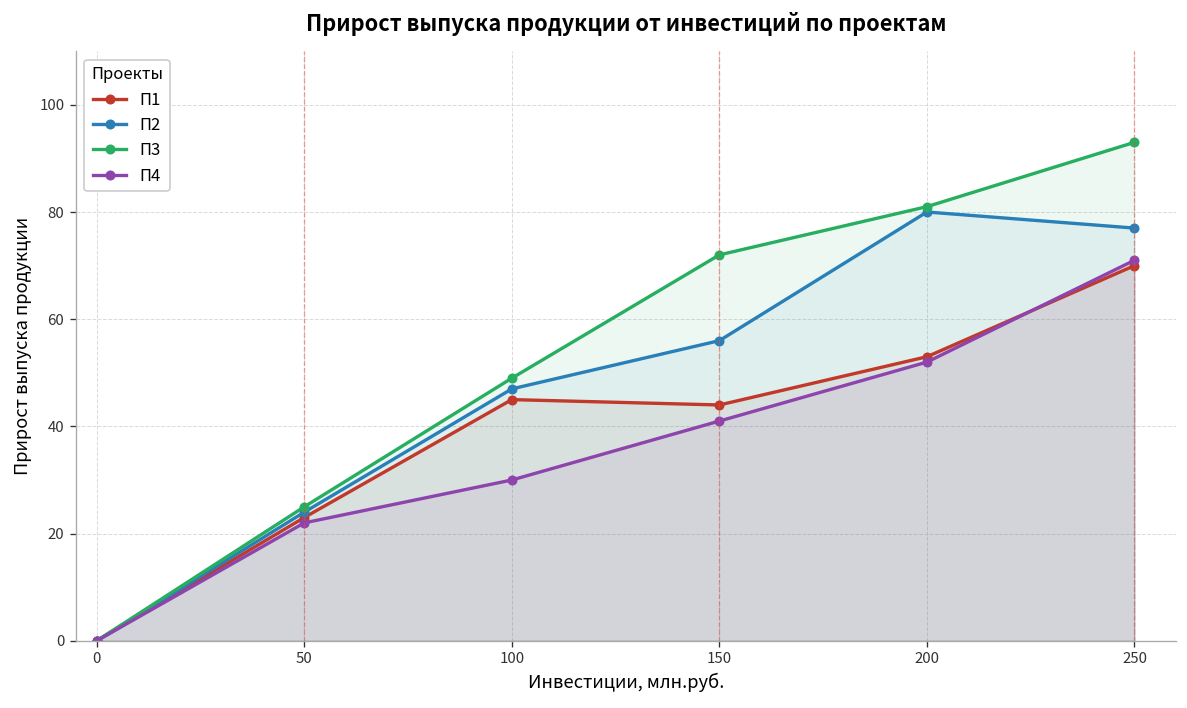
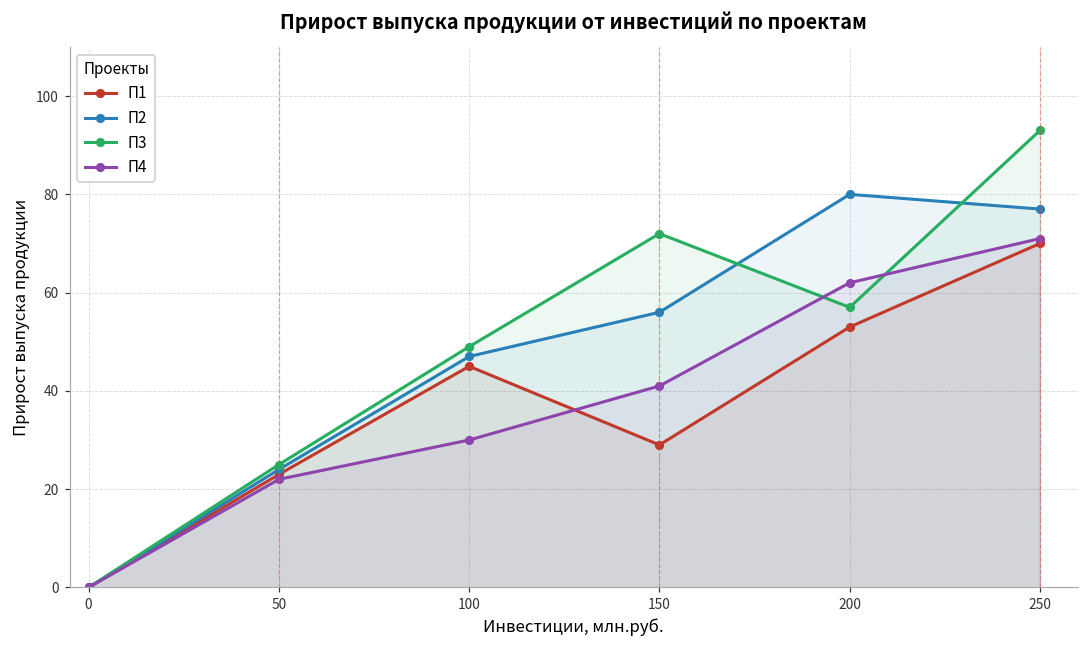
П1, 150: 44 -> 29
П3, 200: 81 -> 57
П4, 200: 52 -> 62
